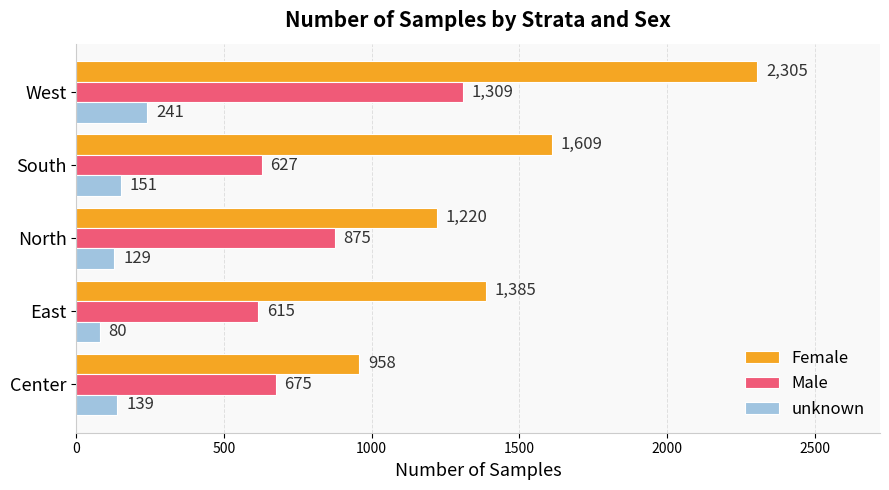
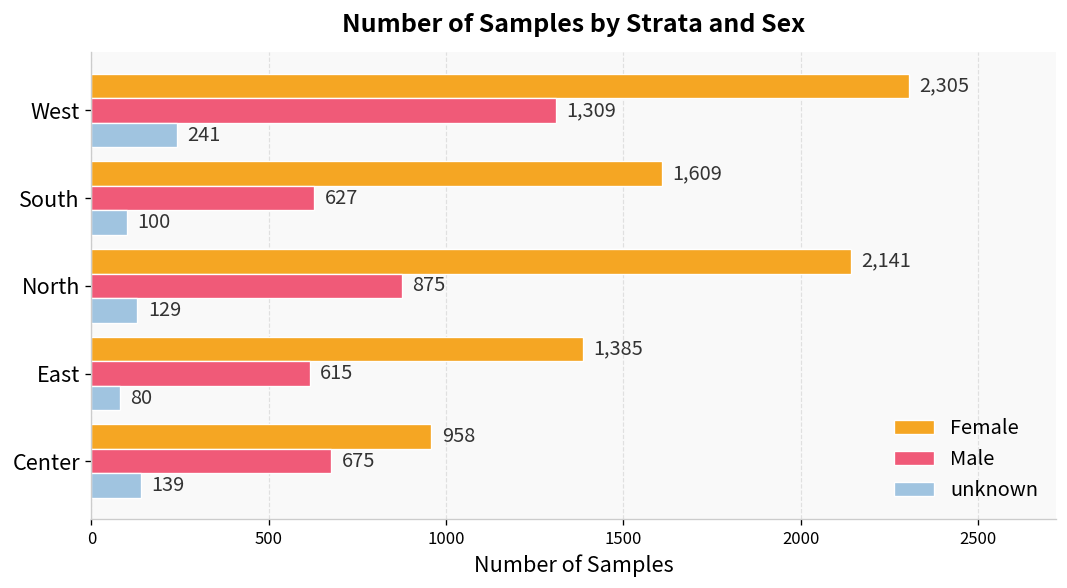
unknown, South: 151 -> 100
Female, North: 1,220 -> 2,141
